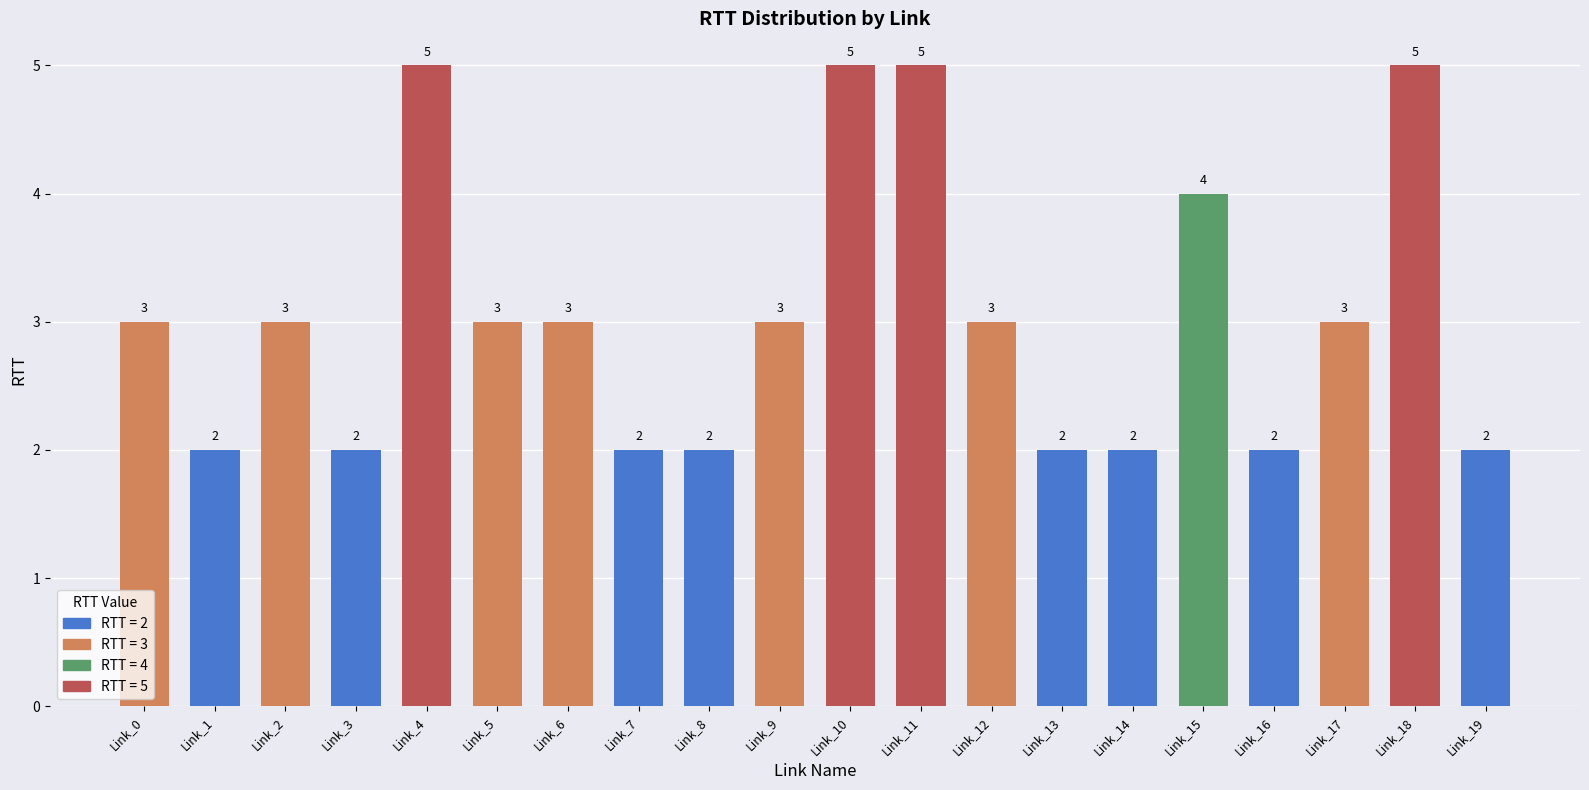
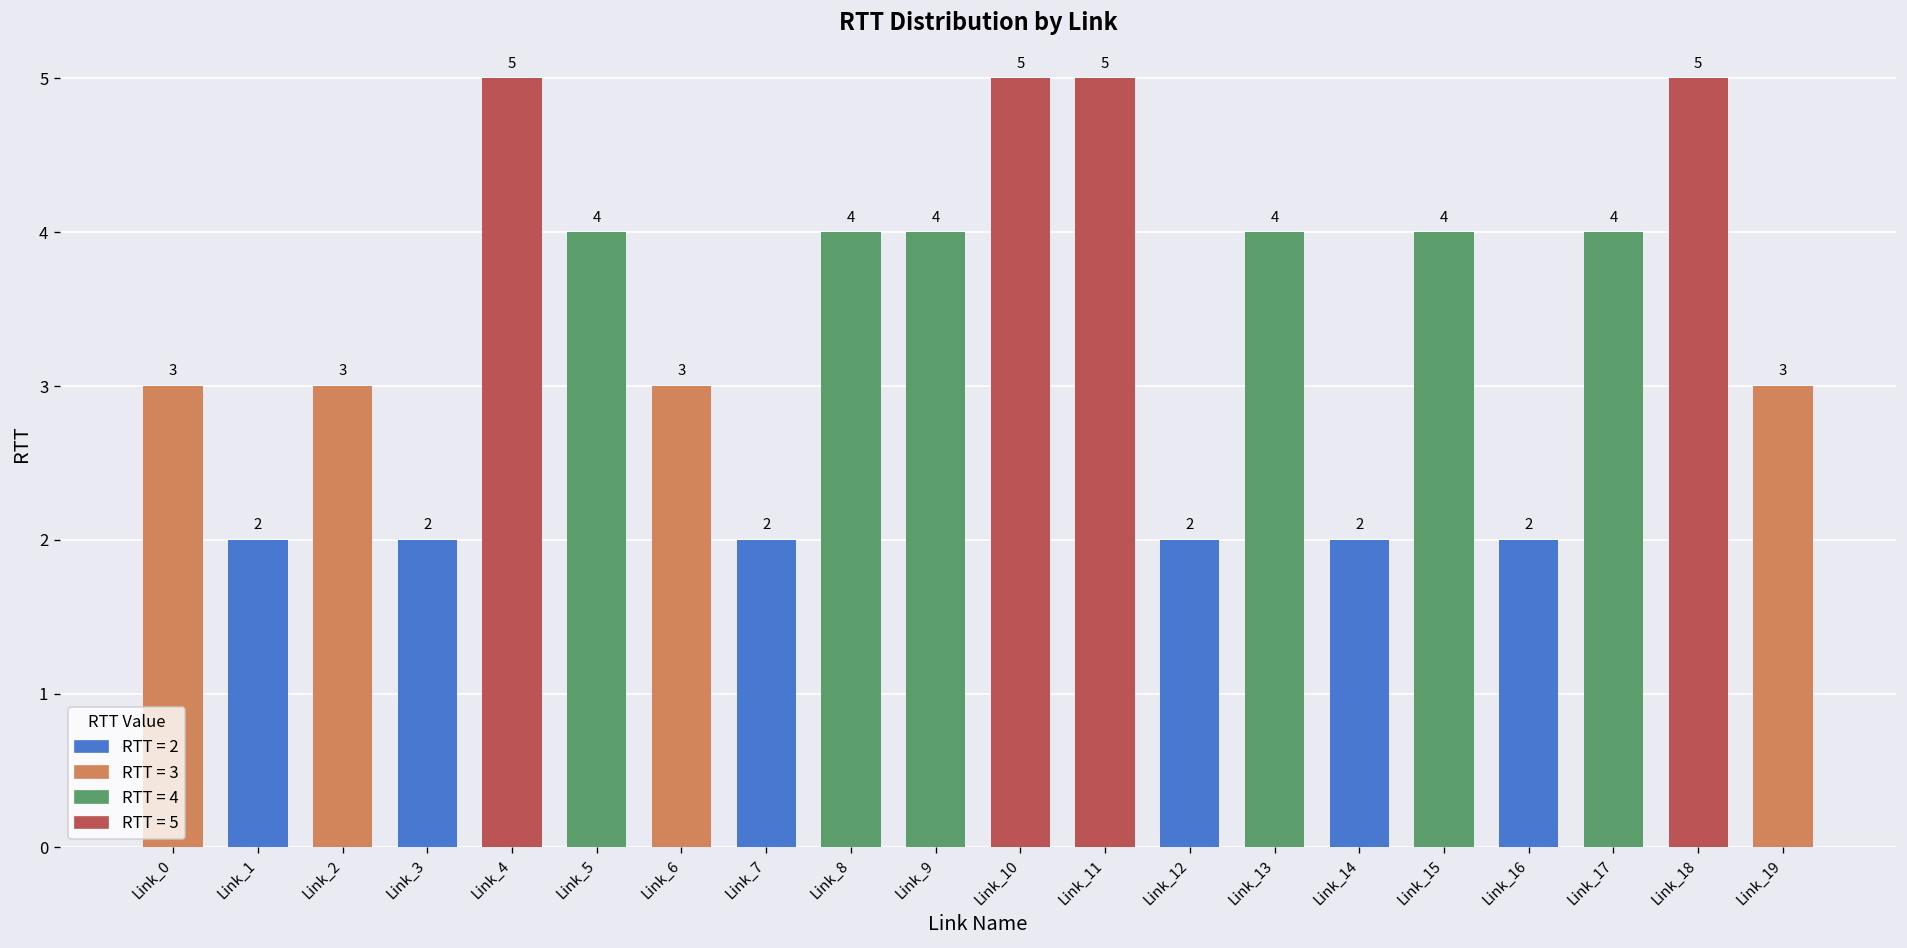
Link_5: 3 -> 4
Link_8: 2 -> 4
Link_9: 3 -> 4
Link_12: 3 -> 2
Link_13: 2 -> 4
Link_17: 3 -> 4
Link_19: 2 -> 3
